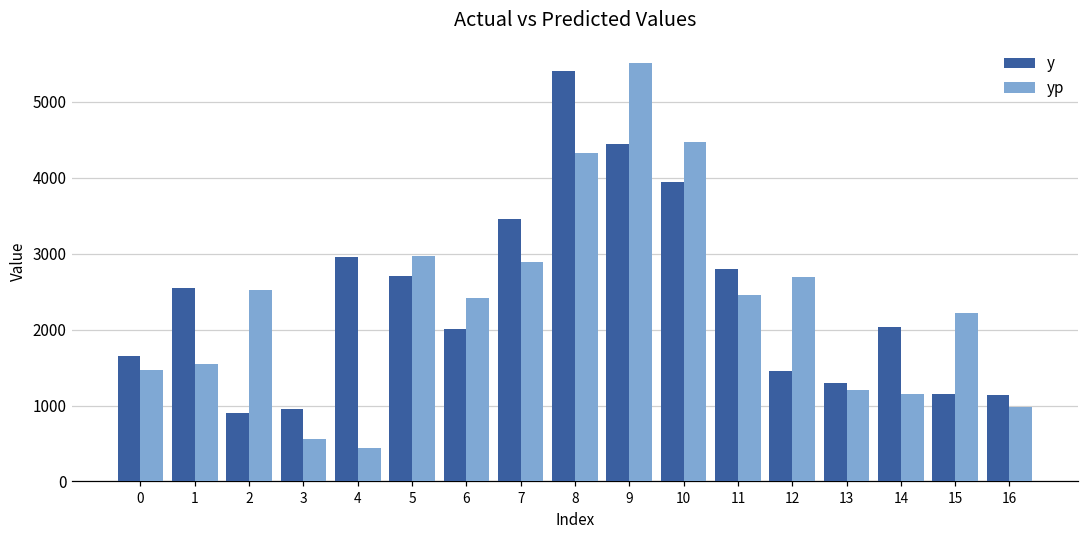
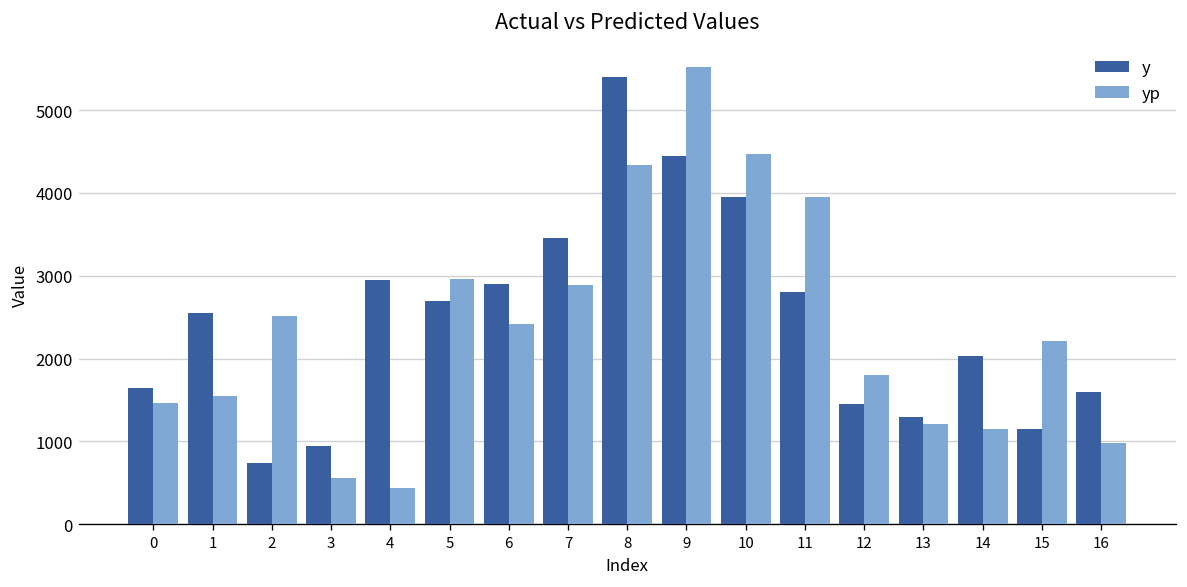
y, 2: 900 -> 700
y, 6: 2000 -> 2900
yp, 11: 2500 -> 3900
yp, 12: 2700 -> 1800
y, 16: 1100 -> 1600
